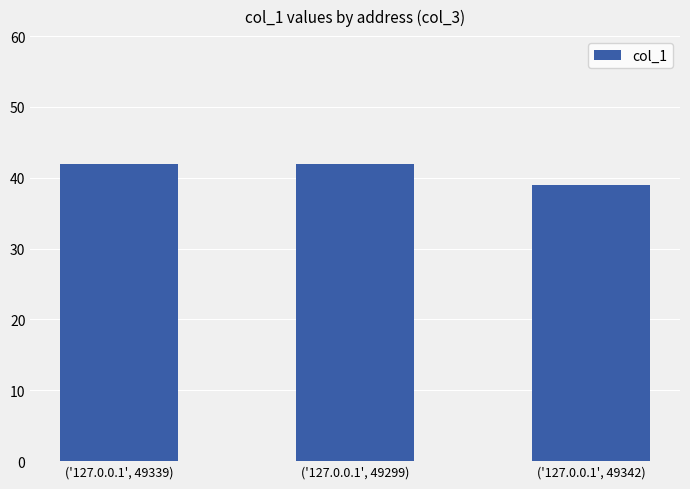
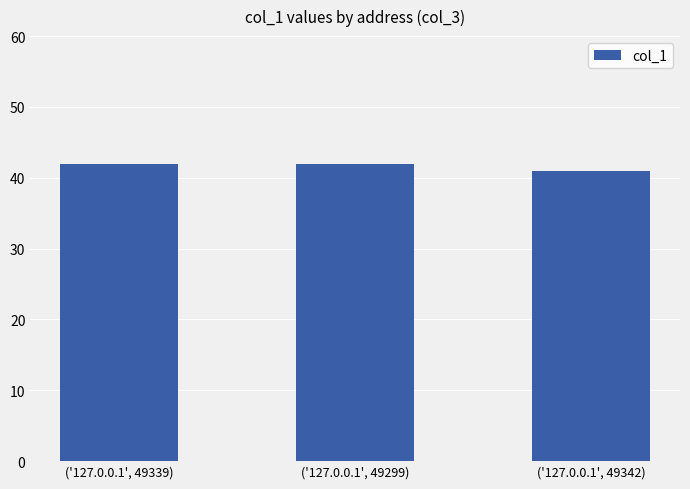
('127.0.0.1', 49342): 39 -> 41
